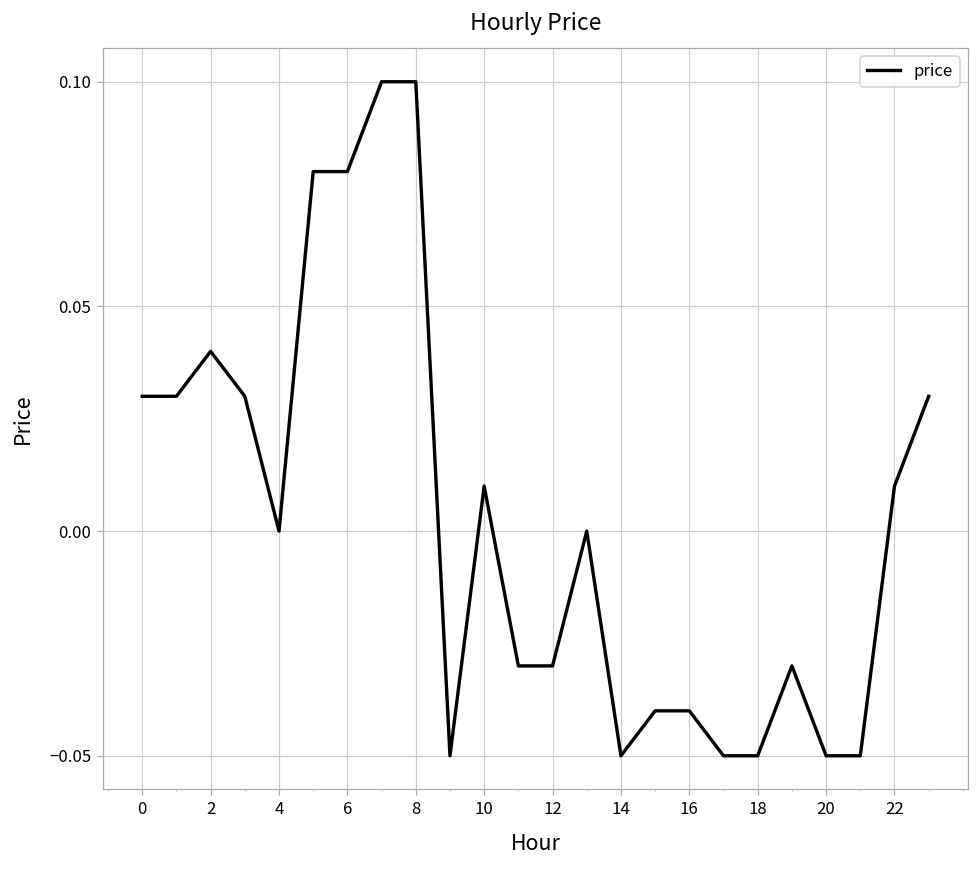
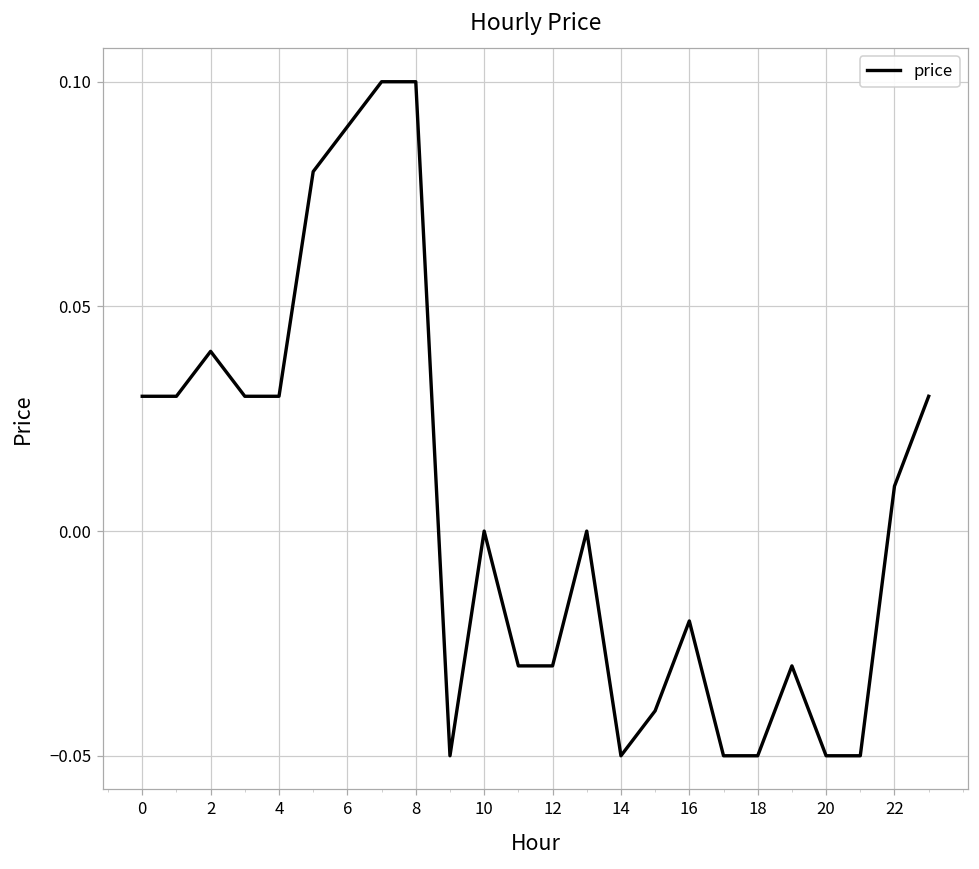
4: 0.00 -> 0.03
6: 0.08 -> 0.09
10: 0.01 -> 0.00
16: -0.04 -> -0.02
